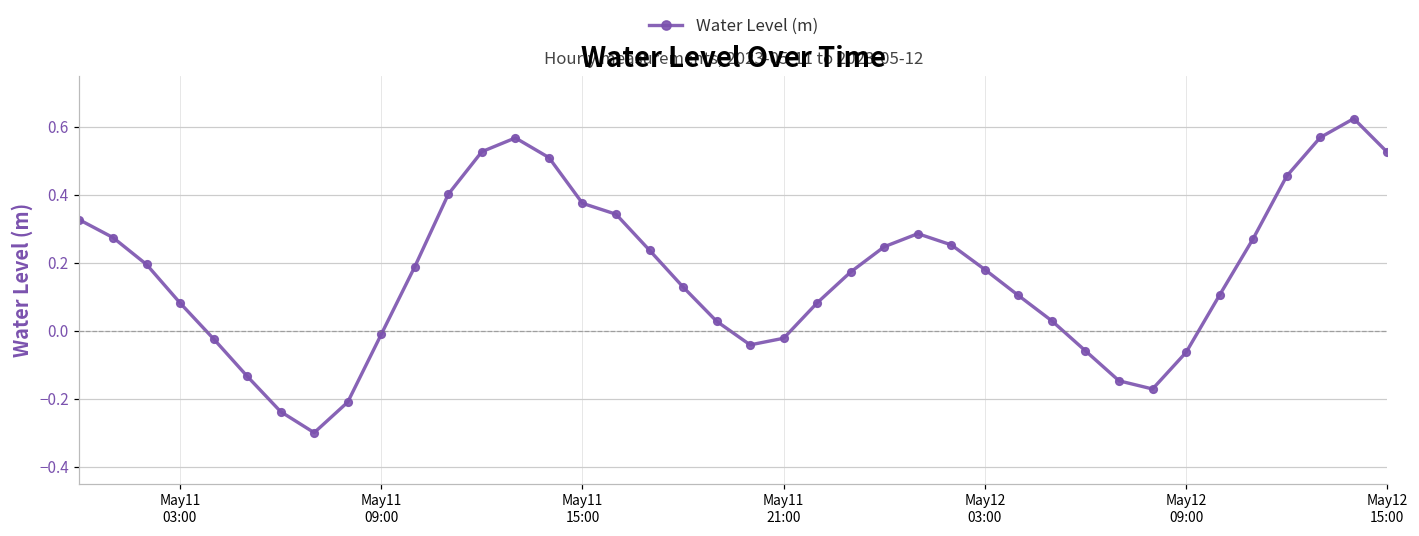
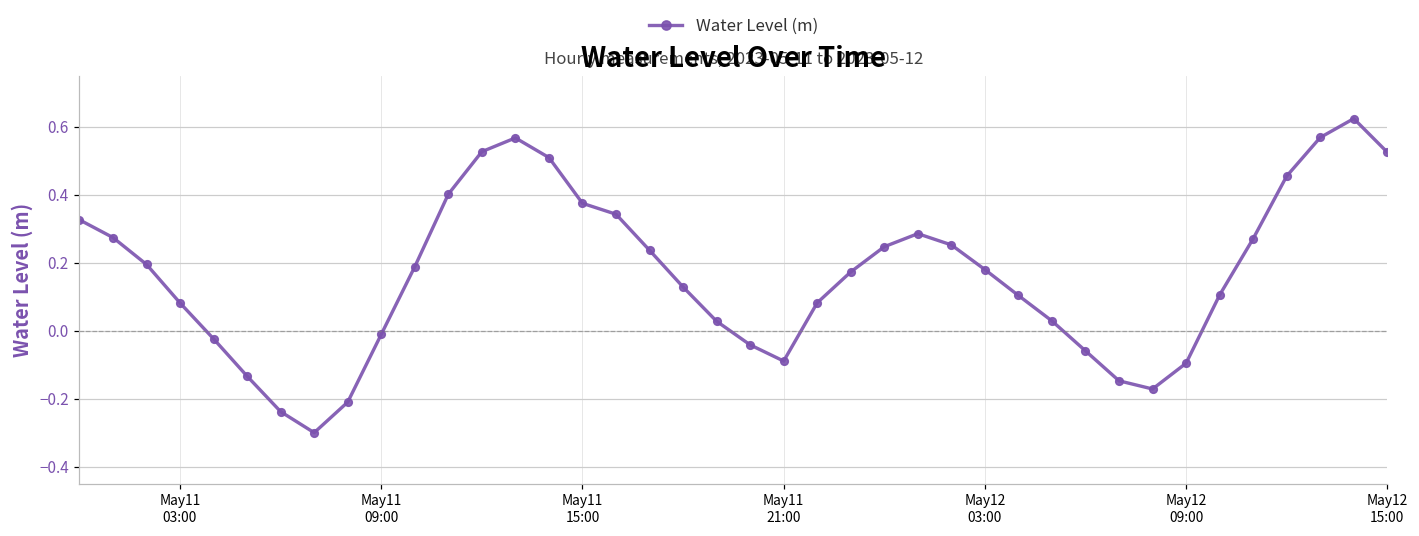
May11 21:00: -0.02 -> -0.09
May12 09:00: -0.06 -> -0.10
